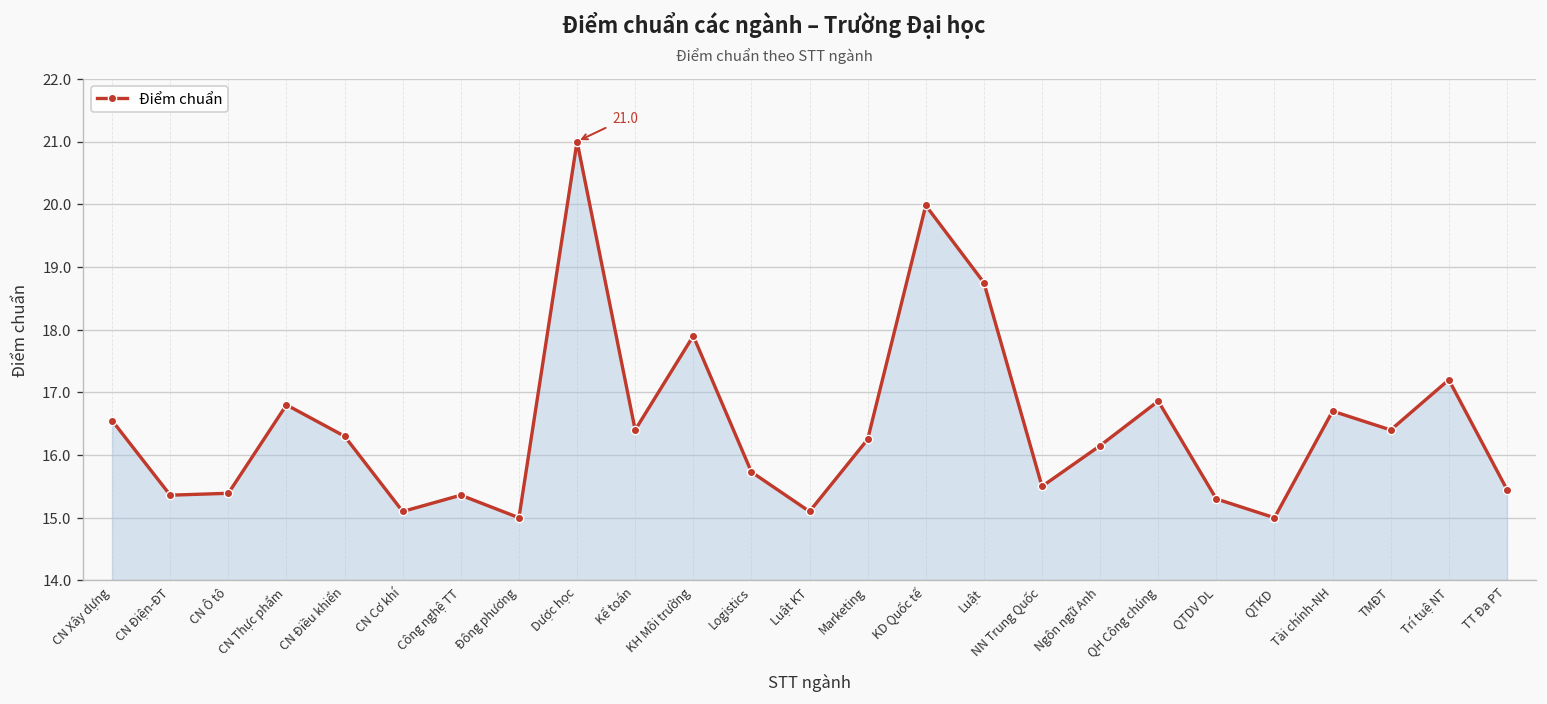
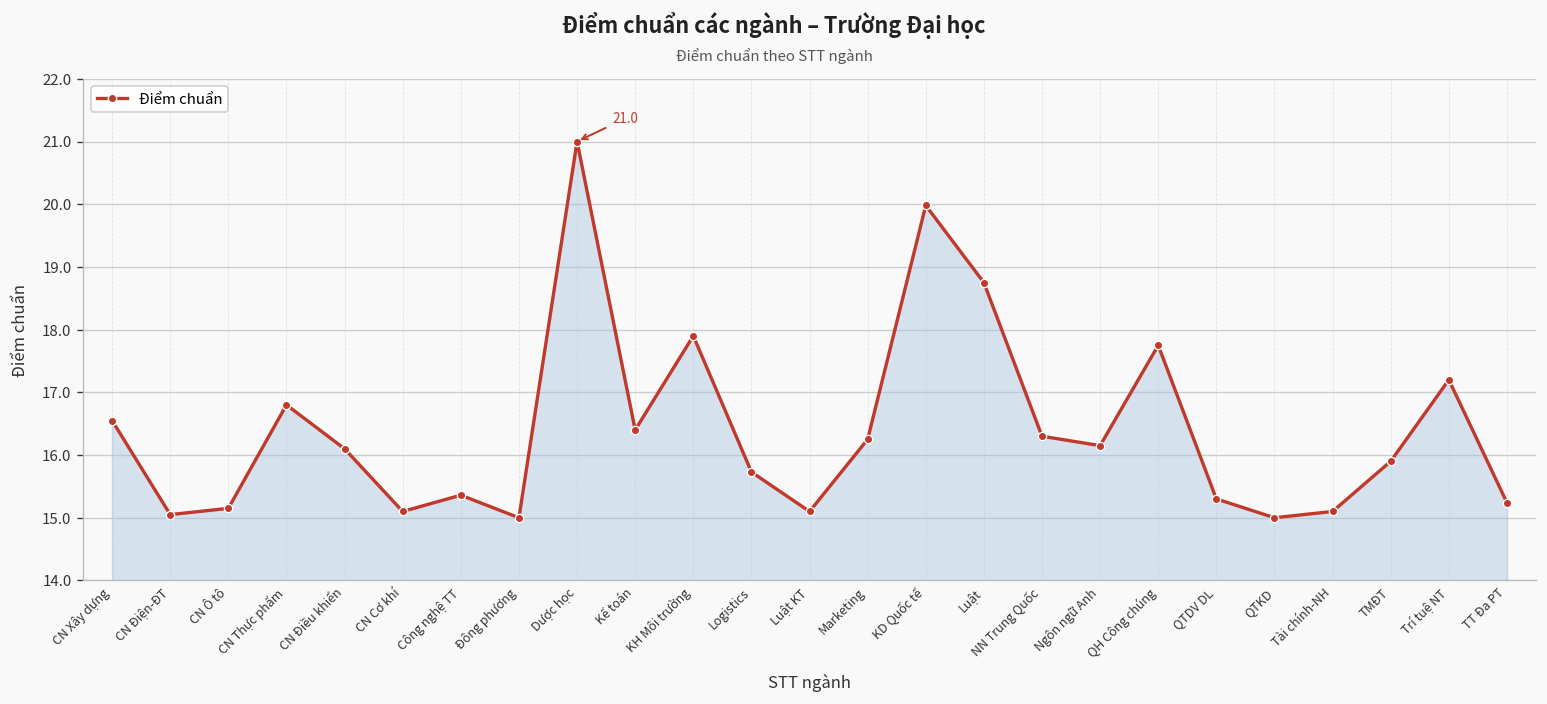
CN Điện-ĐT: 15.4 -> 15.1
CN Ô tô: 15.4 -> 15.2
CN Điều khiển: 16.3 -> 16.1
NN Trung Quốc: 15.5 -> 16.3
QH Công chúng: 16.9 -> 17.8
Tài chính-NH: 16.7 -> 15.1
TMĐT: 16.4 -> 15.9
TT Đa PT: 15.5 -> 15.2
